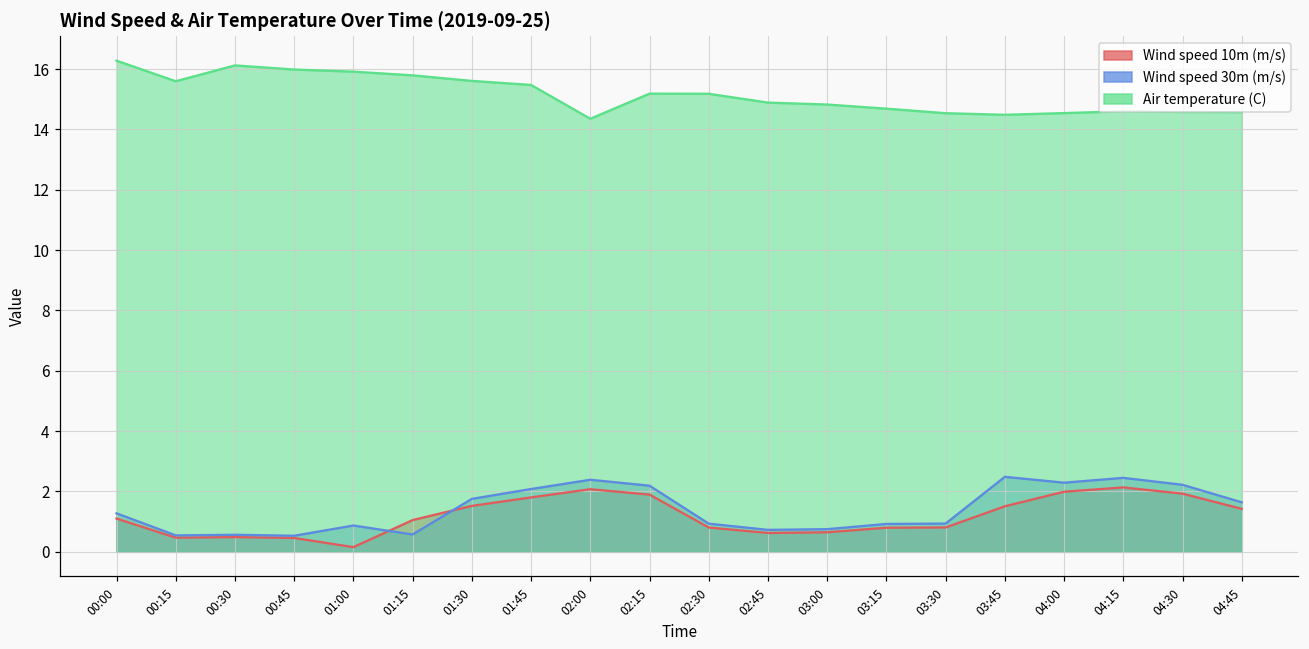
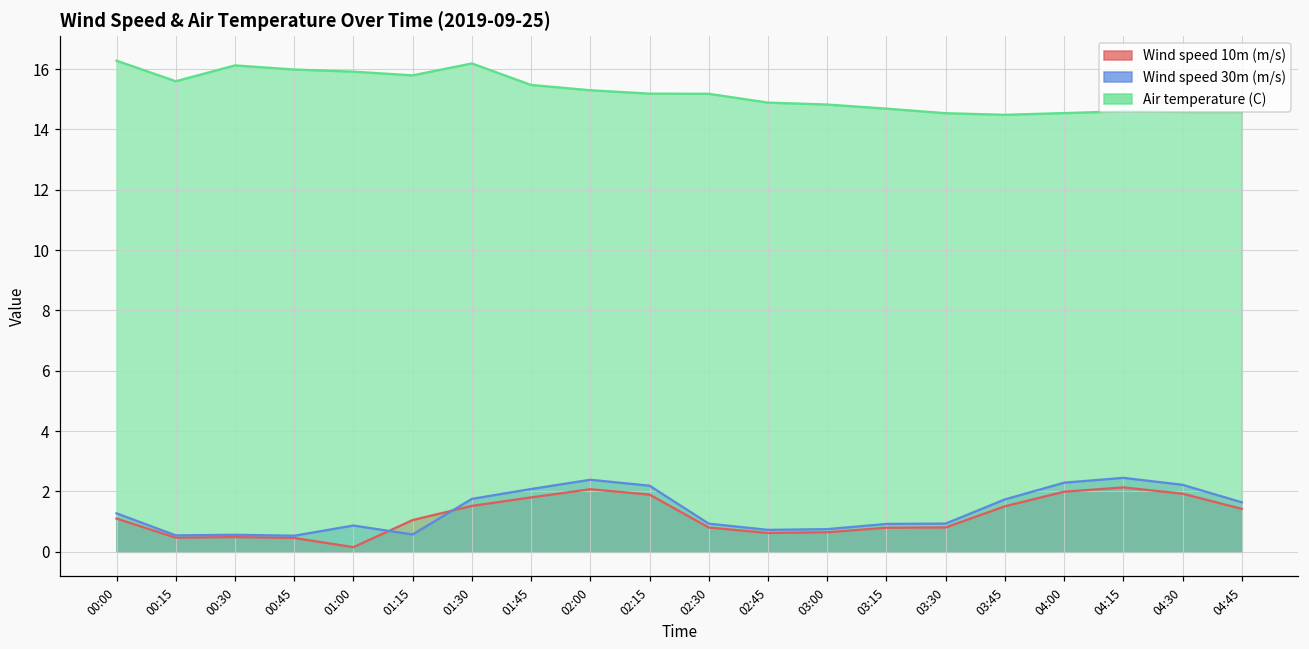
Air temperature (C), 01:30: 15.6 -> 16.2
Air temperature (C), 02:00: 14.4 -> 15.3
Wind speed 30m (m/s), 03:45: 2.5 -> 1.7
